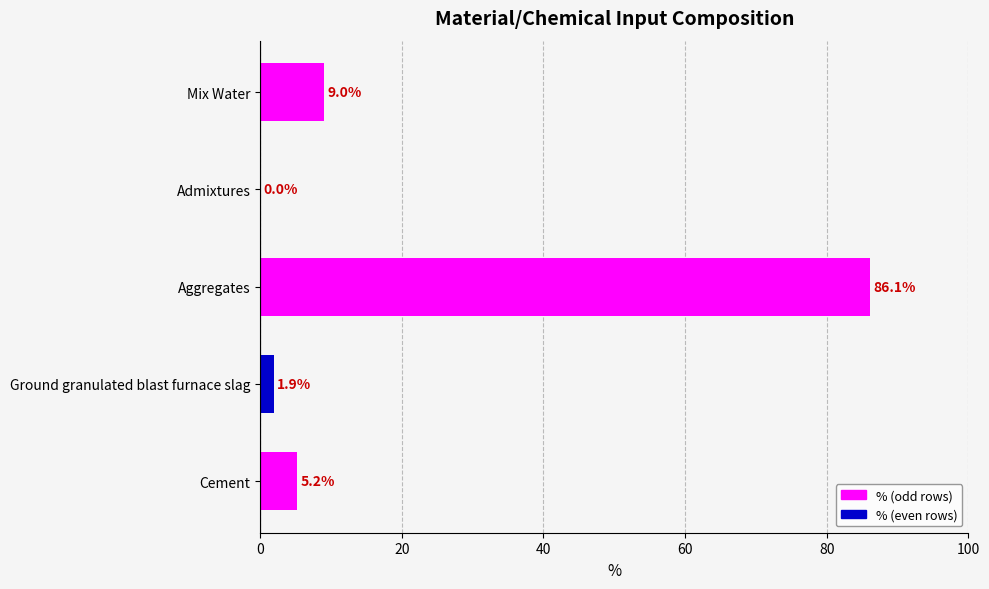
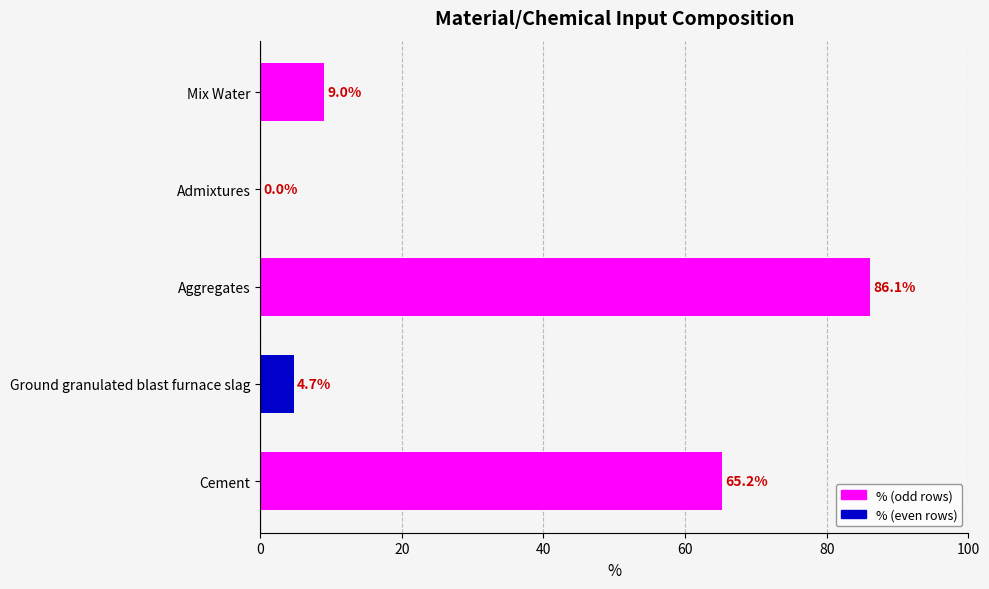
Ground granulated blast furnace slag: 1.9% -> 4.7%
Cement: 5.2% -> 65.2%
